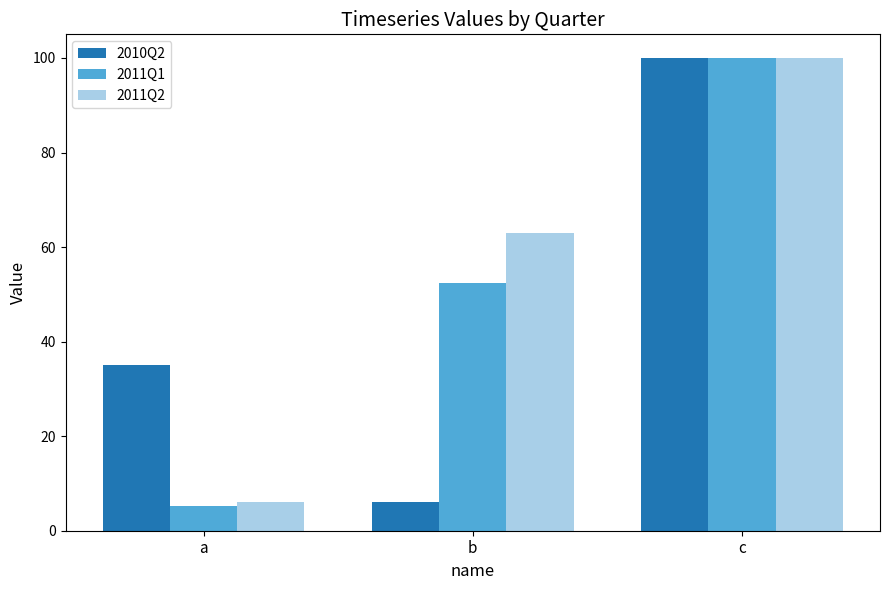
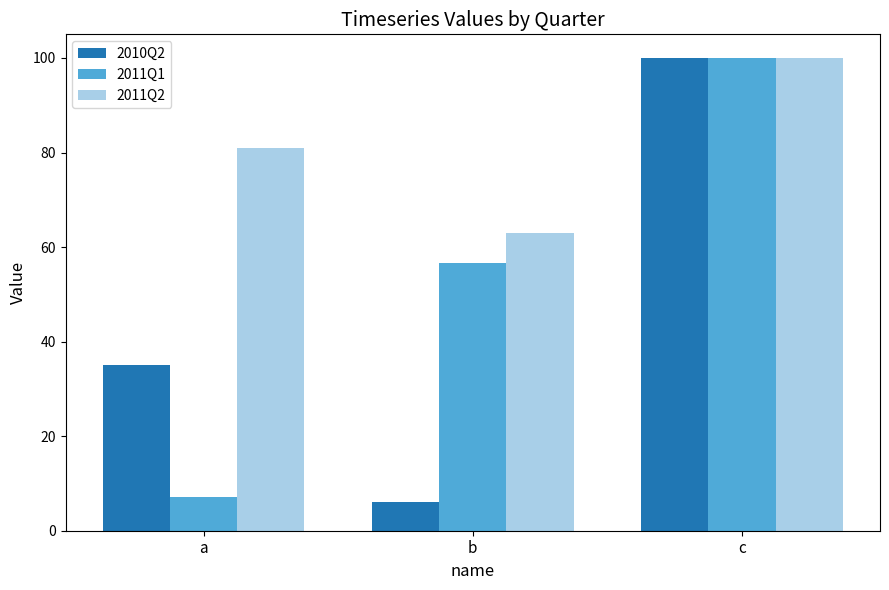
2011Q1, a: 5 -> 7
2011Q2, a: 6 -> 81
2011Q1, b: 53 -> 57
